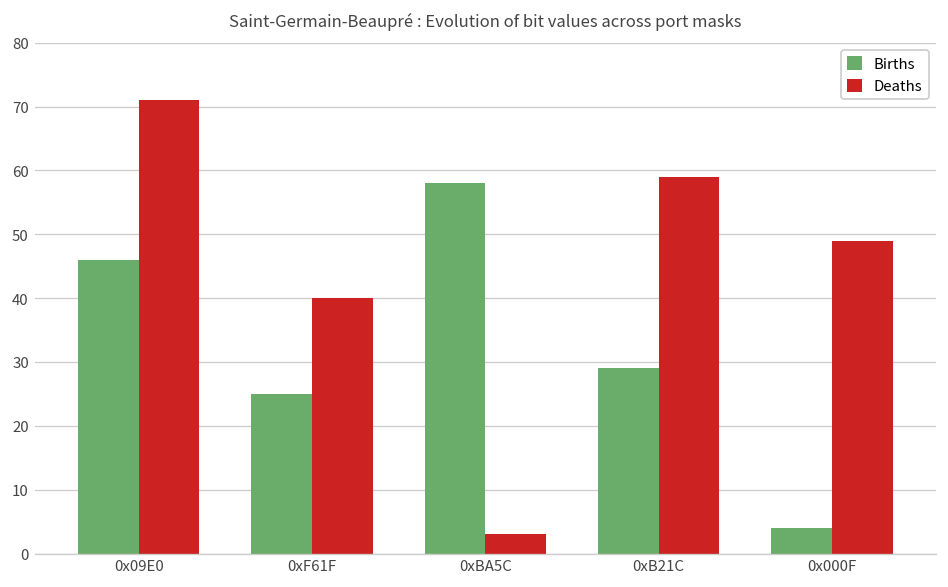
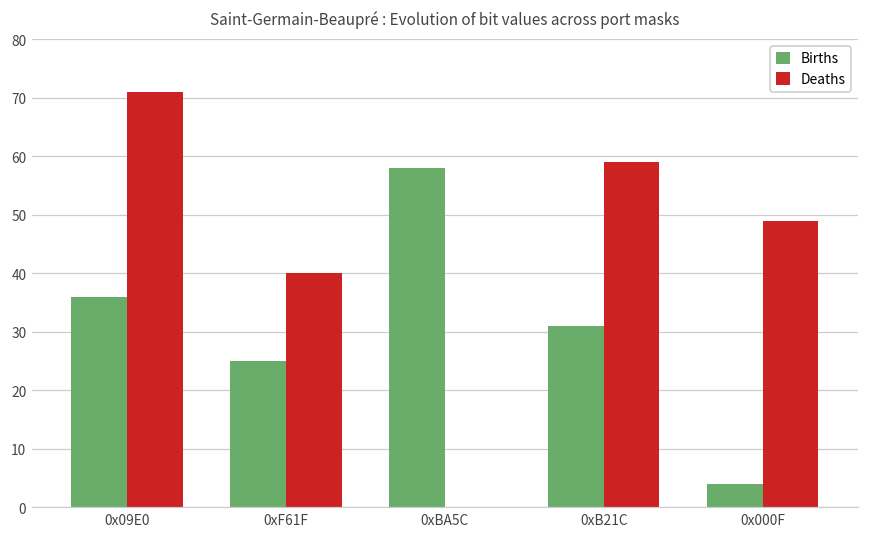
Births, 0x09E0: 46 -> 36
Deaths, 0xBA5C: 3 -> 0
Births, 0xB21C: 29 -> 31
